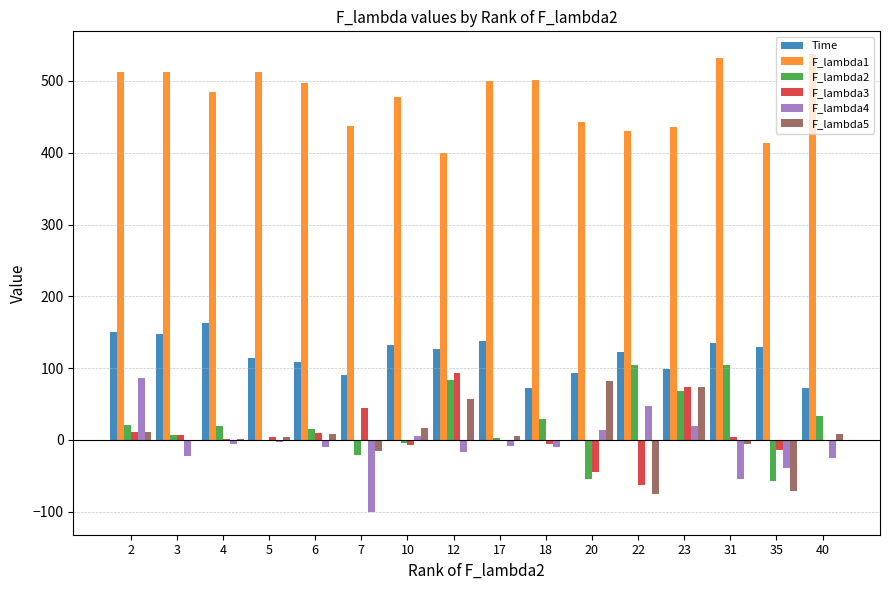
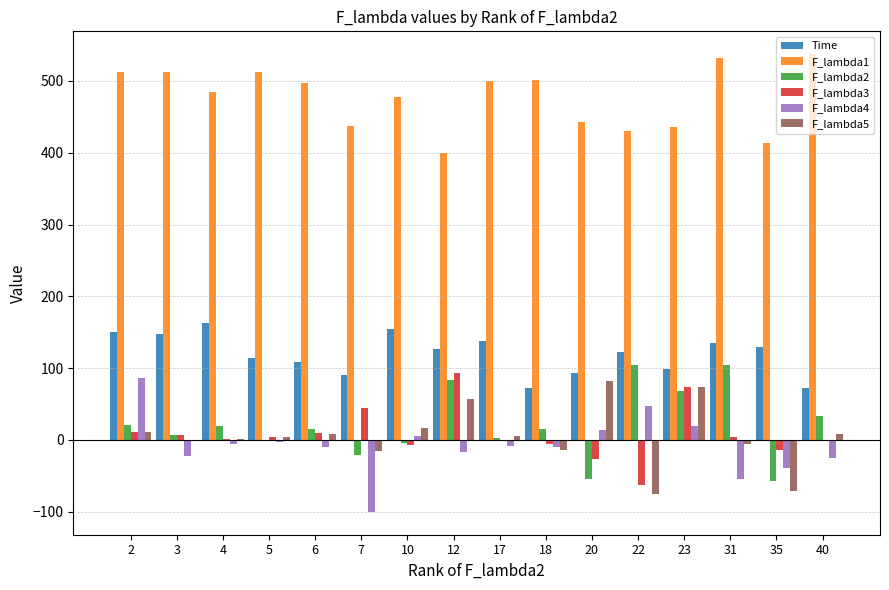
Time, 10: 130 -> 150
F_lambda2, 18: 30 -> 10
F_lambda5, 18: 0 -> -10
F_lambda3, 20: -40 -> -30
